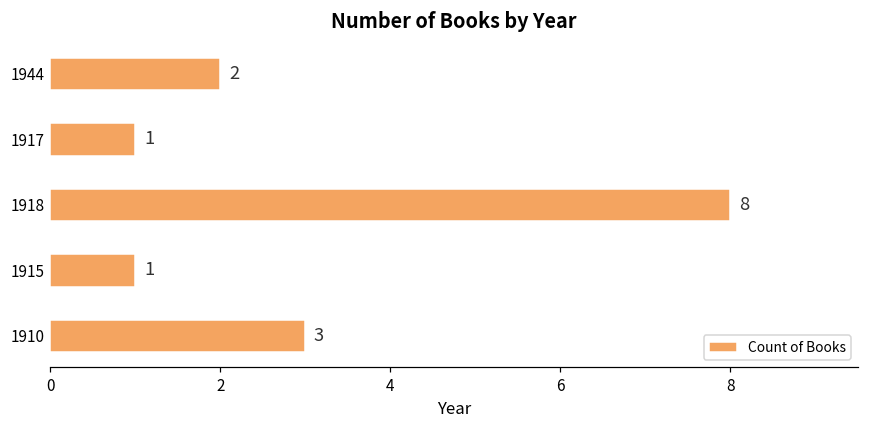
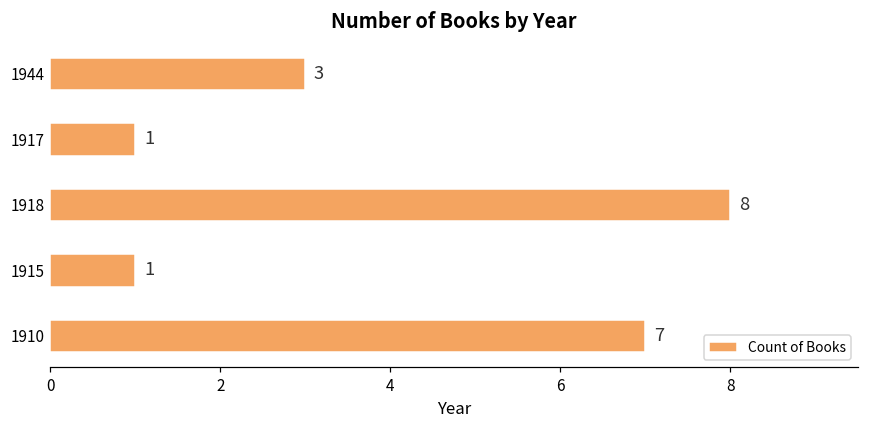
1944: 2 -> 3
1910: 3 -> 7
